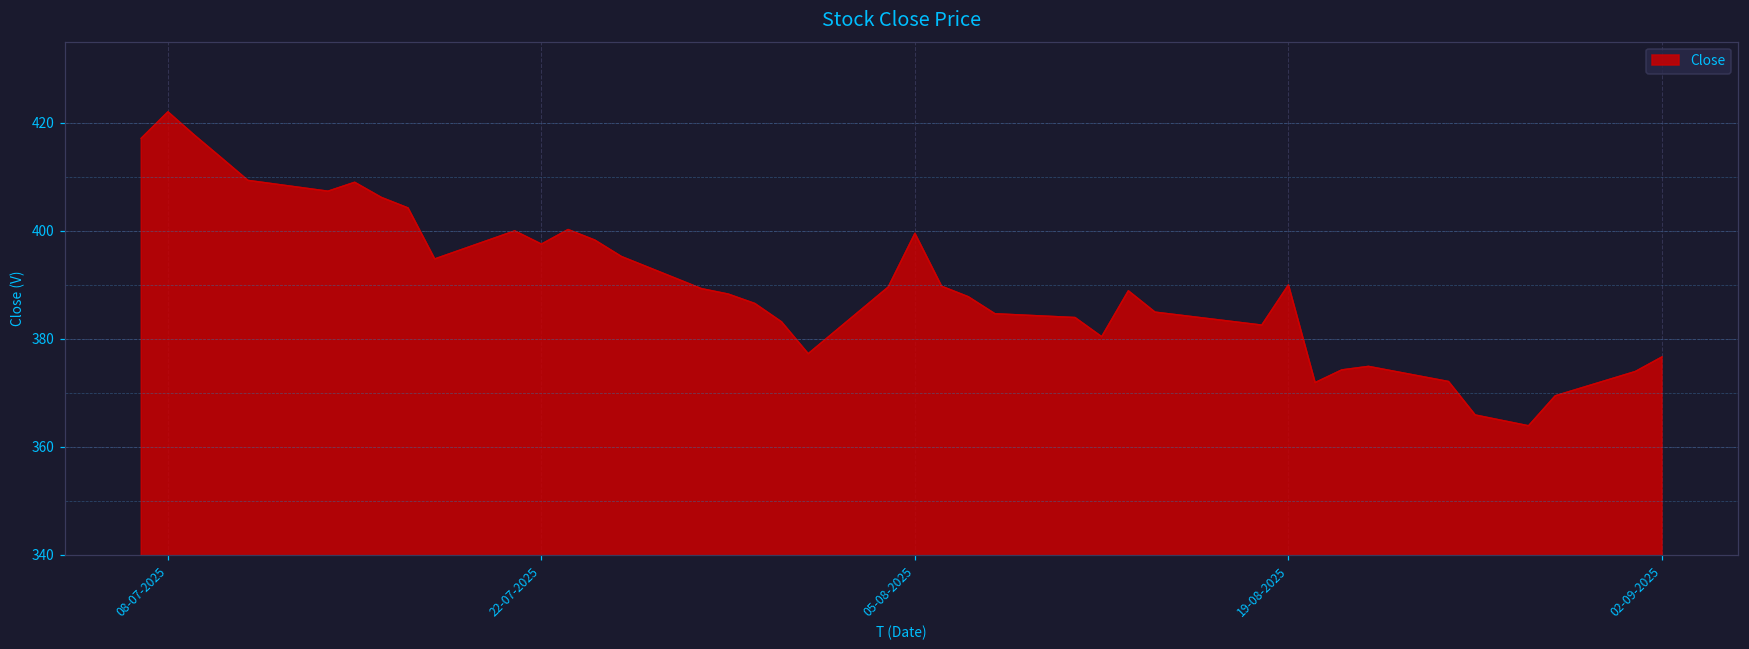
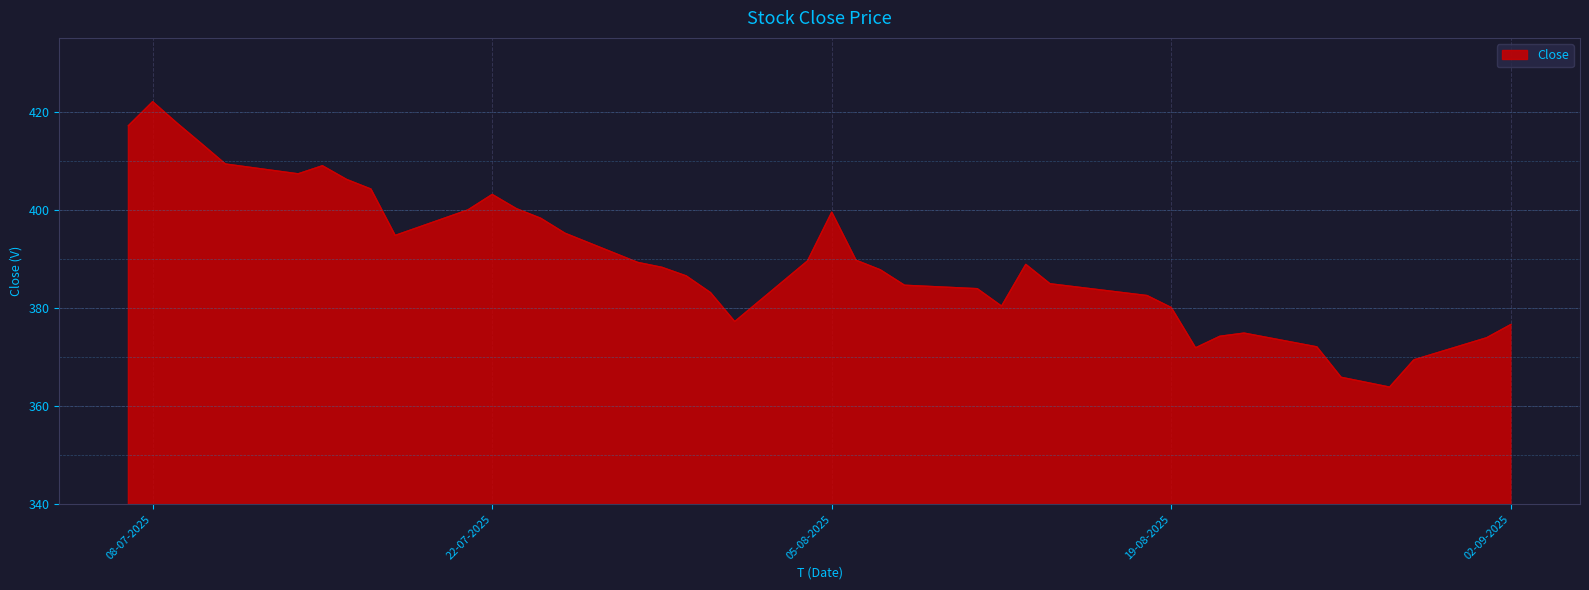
22-07-2025: 398 -> 403
19-08-2025: 390 -> 380
